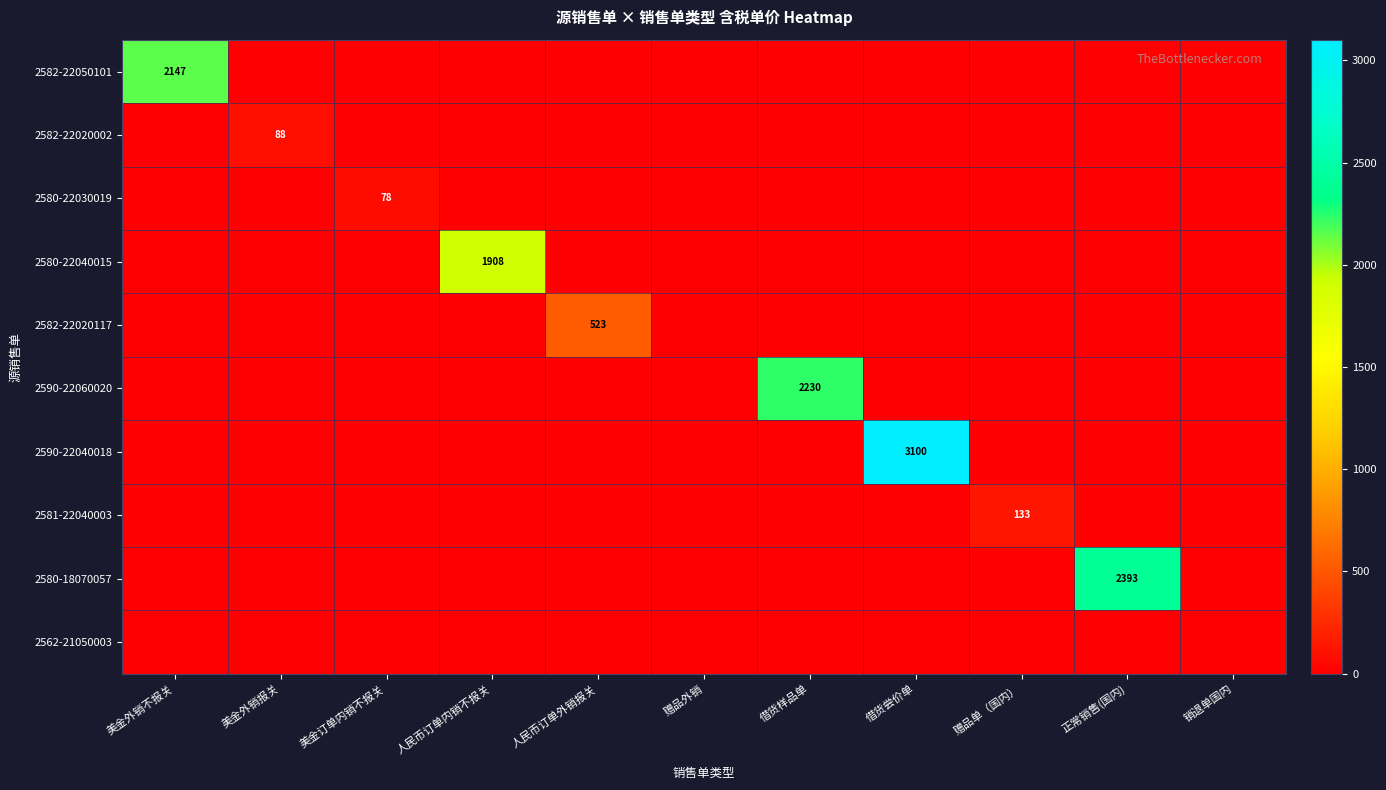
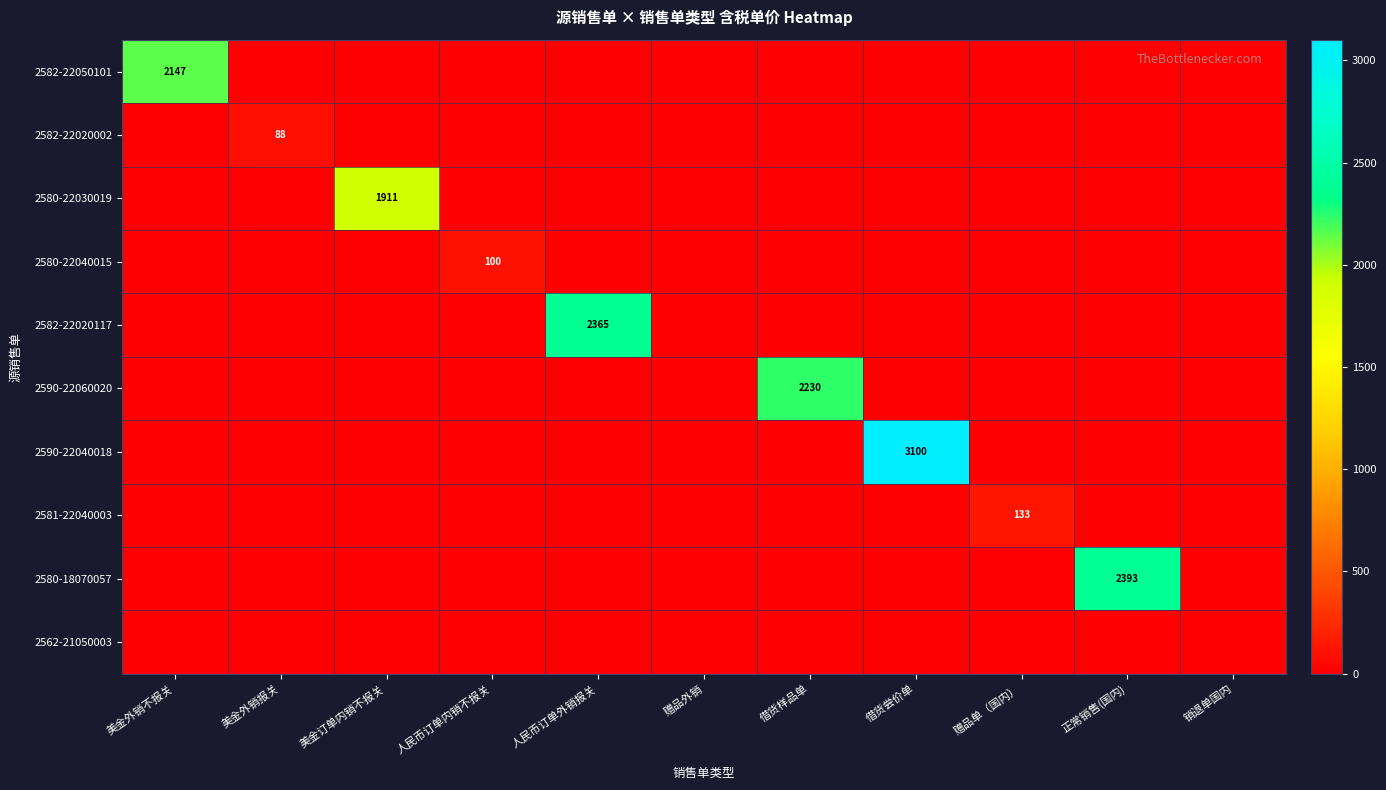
2580-22030019, 美金订单内销不报关: 78 -> 1911
2580-22040015, 人民币订单内销不报关: 1908 -> 100
2582-22020117, 人民币订单外销报关: 523 -> 2365
